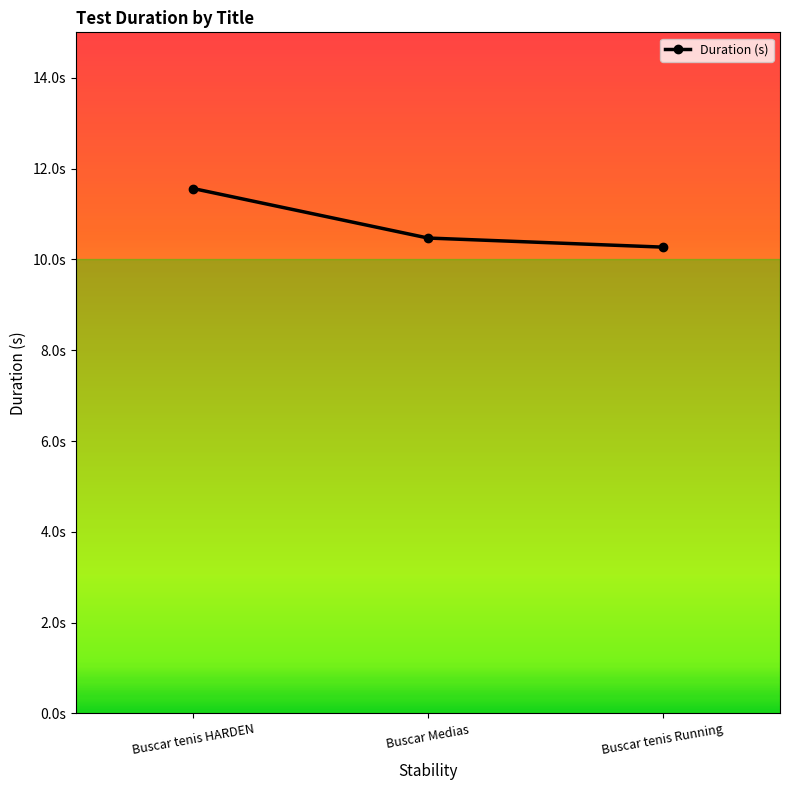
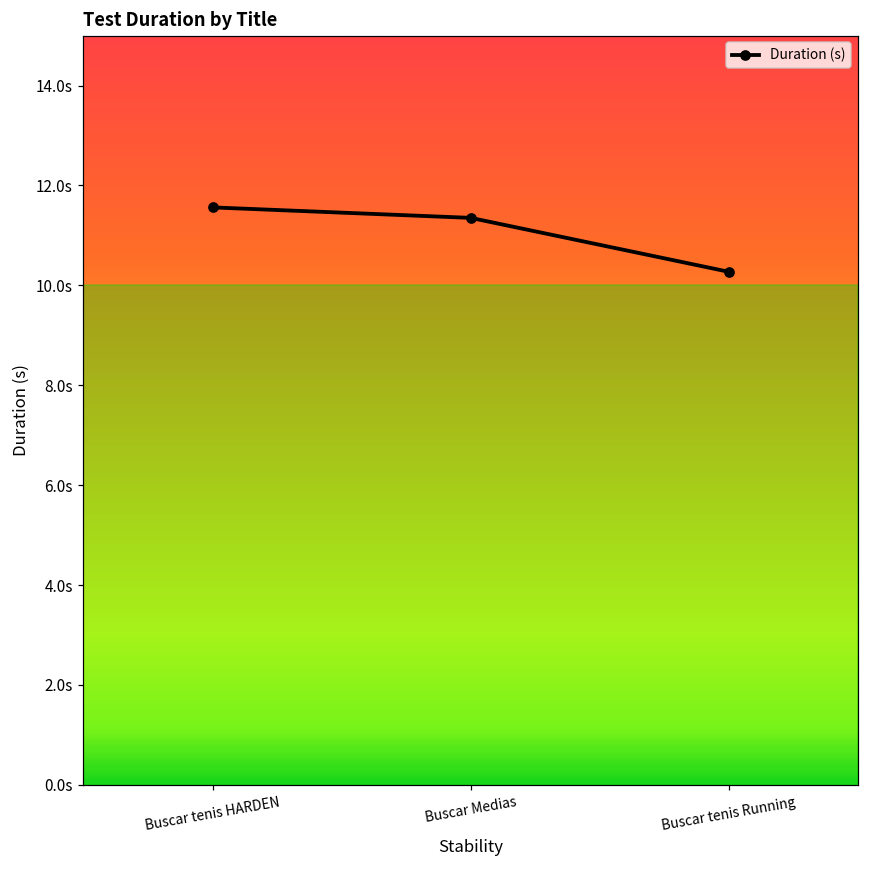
Buscar Medias: 10.5s -> 11.4s
